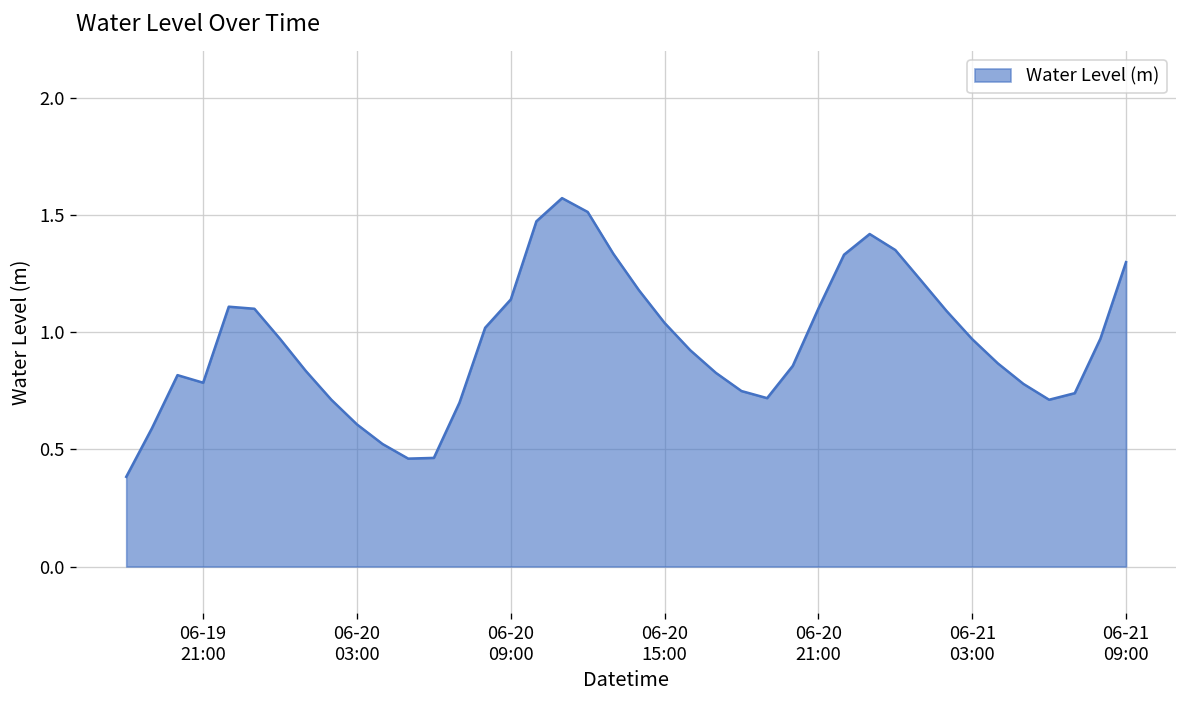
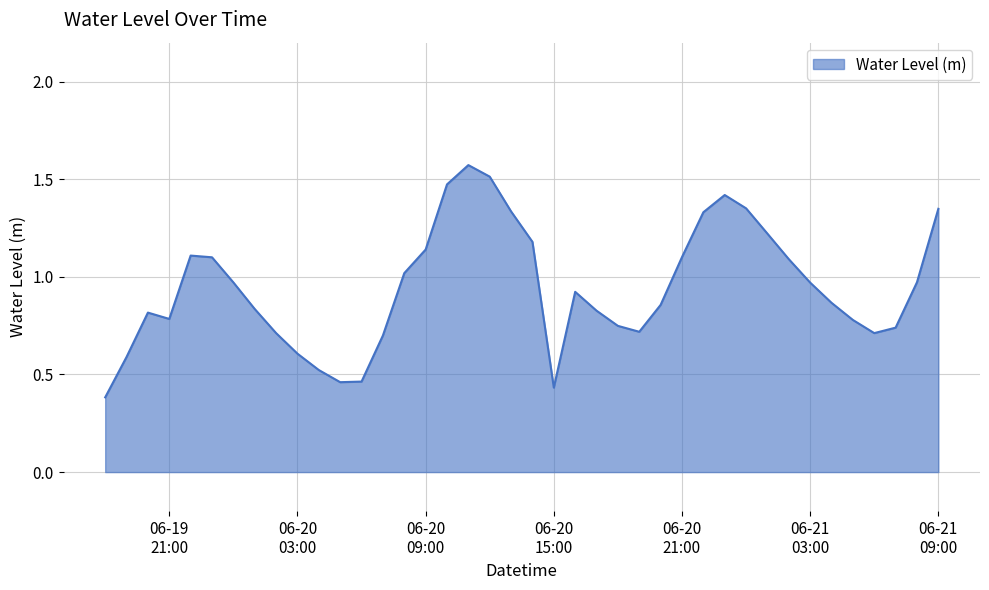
06-20 15:00: 1.04 -> 0.43
06-21 09:00: 1.30 -> 1.35
